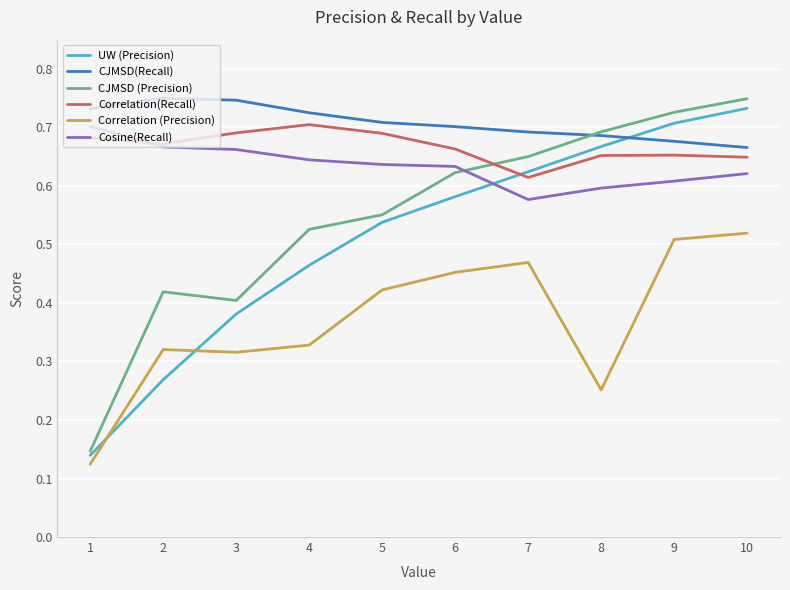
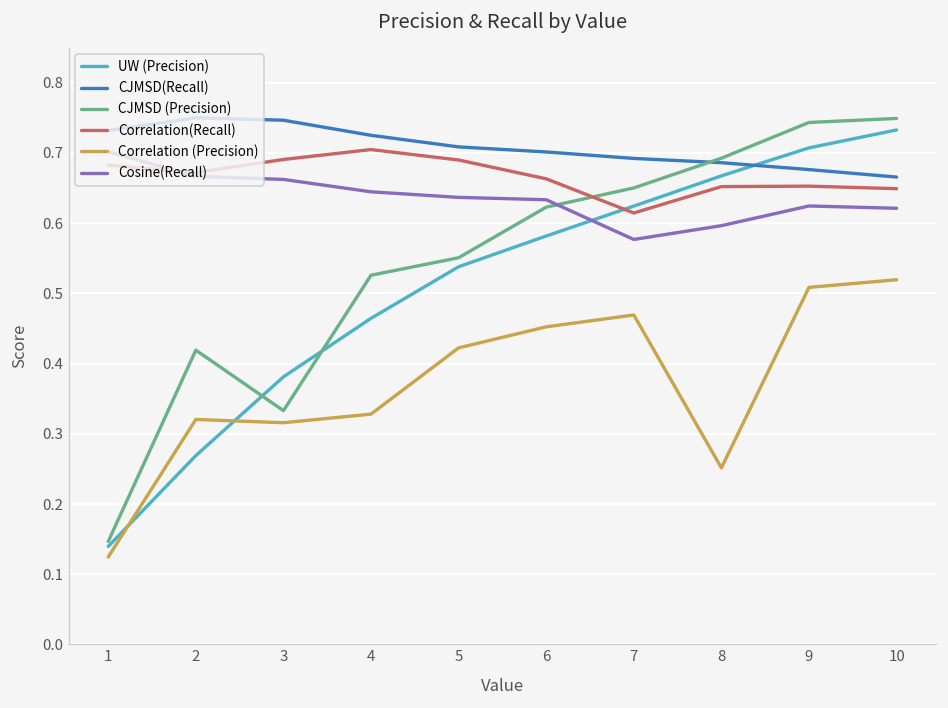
CJMSD (Precision), 3: 0.40 -> 0.33
CJMSD (Precision), 9: 0.73 -> 0.74
Cosine(Recall), 9: 0.61 -> 0.62
